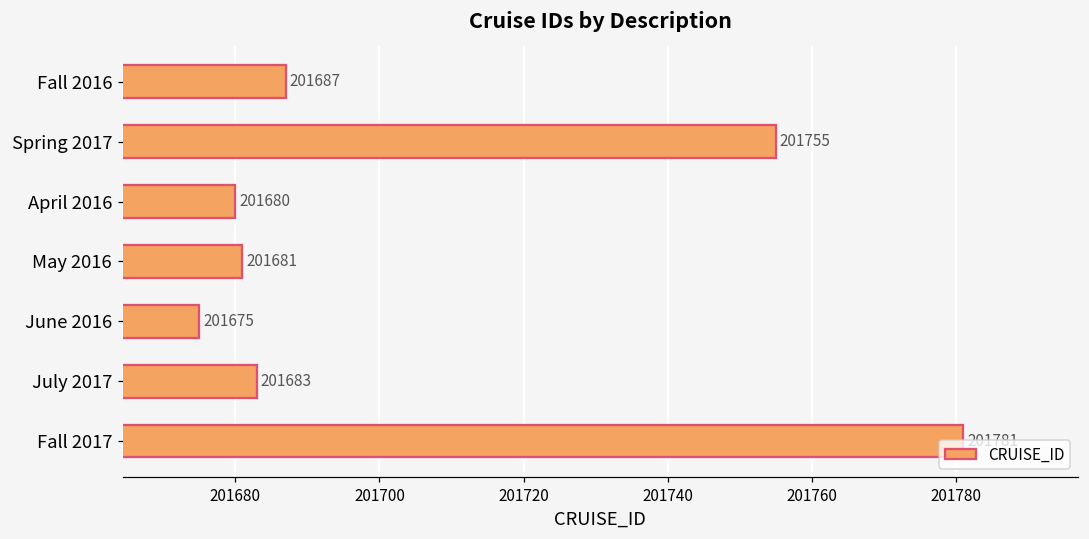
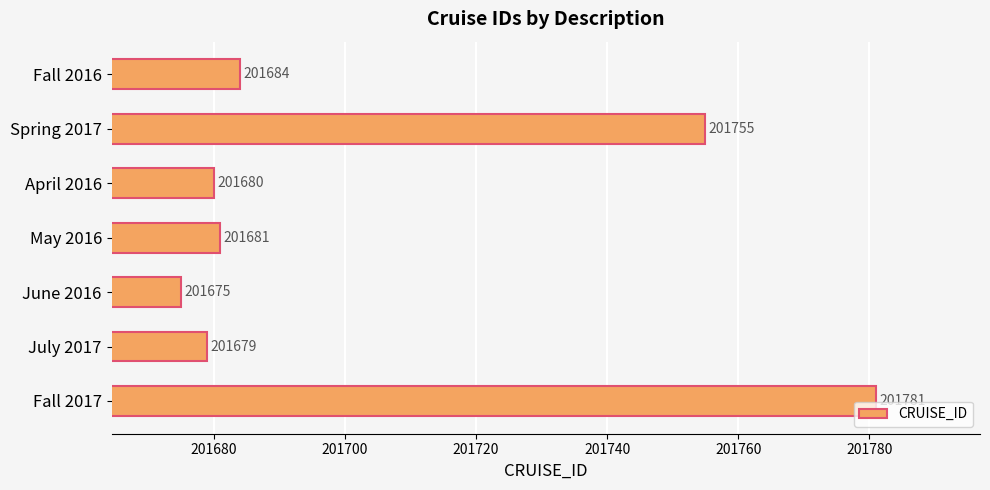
Fall 2016: 201687 -> 201684
July 2017: 201683 -> 201679
